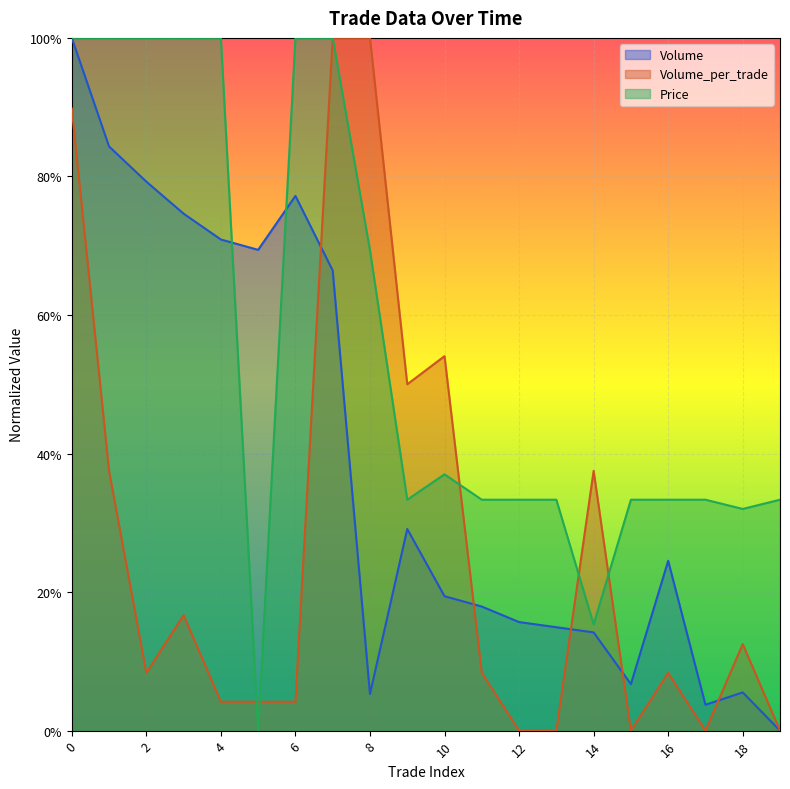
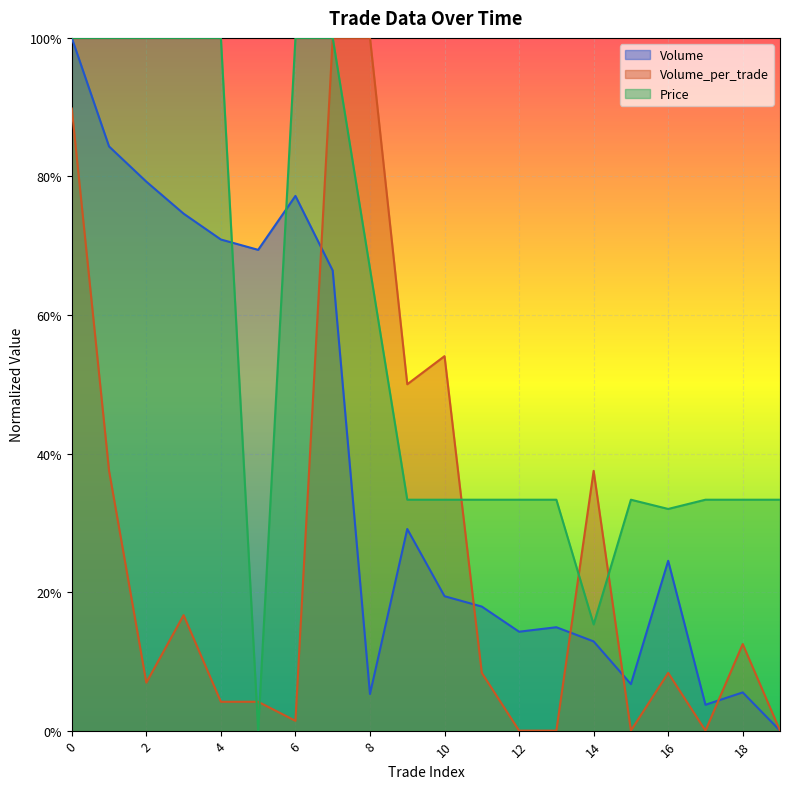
Volume_per_trade, 2: 8% -> 7%
Volume_per_trade, 6: 4% -> 1%
Price, 8: 69% -> 67%
Price, 10: 37% -> 33%
Volume, 12: 16% -> 14%
Volume, 14: 14% -> 13%
Price, 16: 33% -> 32%
Price, 18: 32% -> 33%
